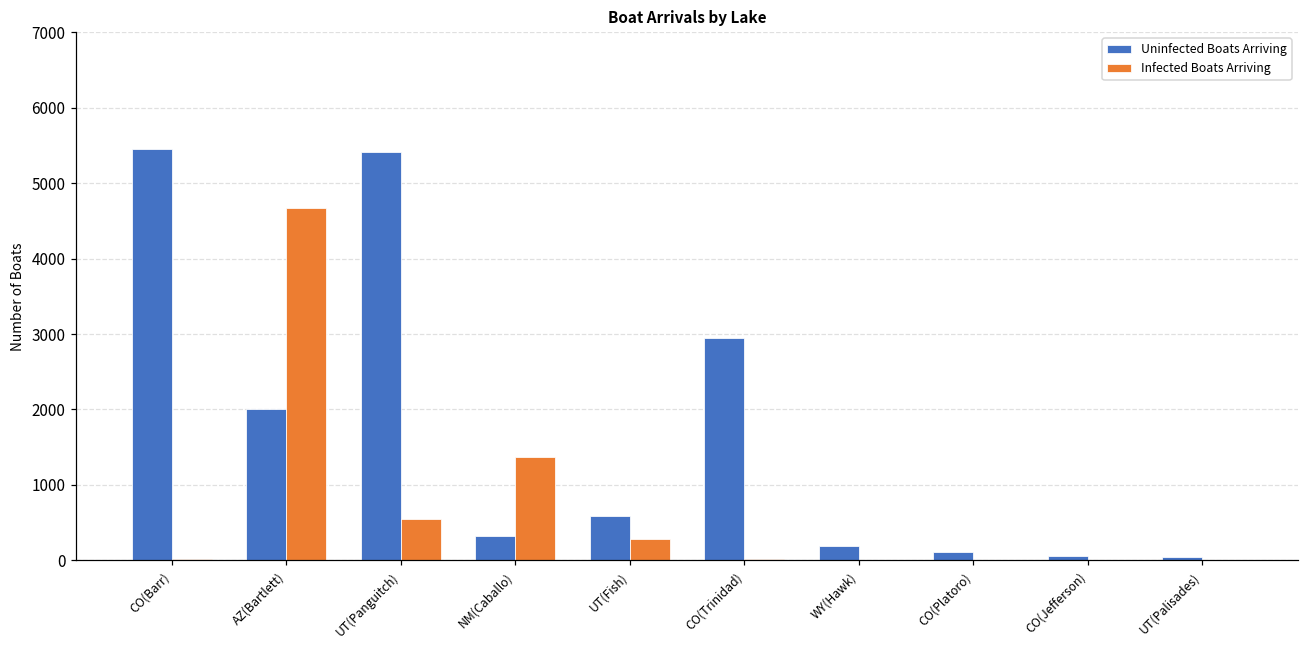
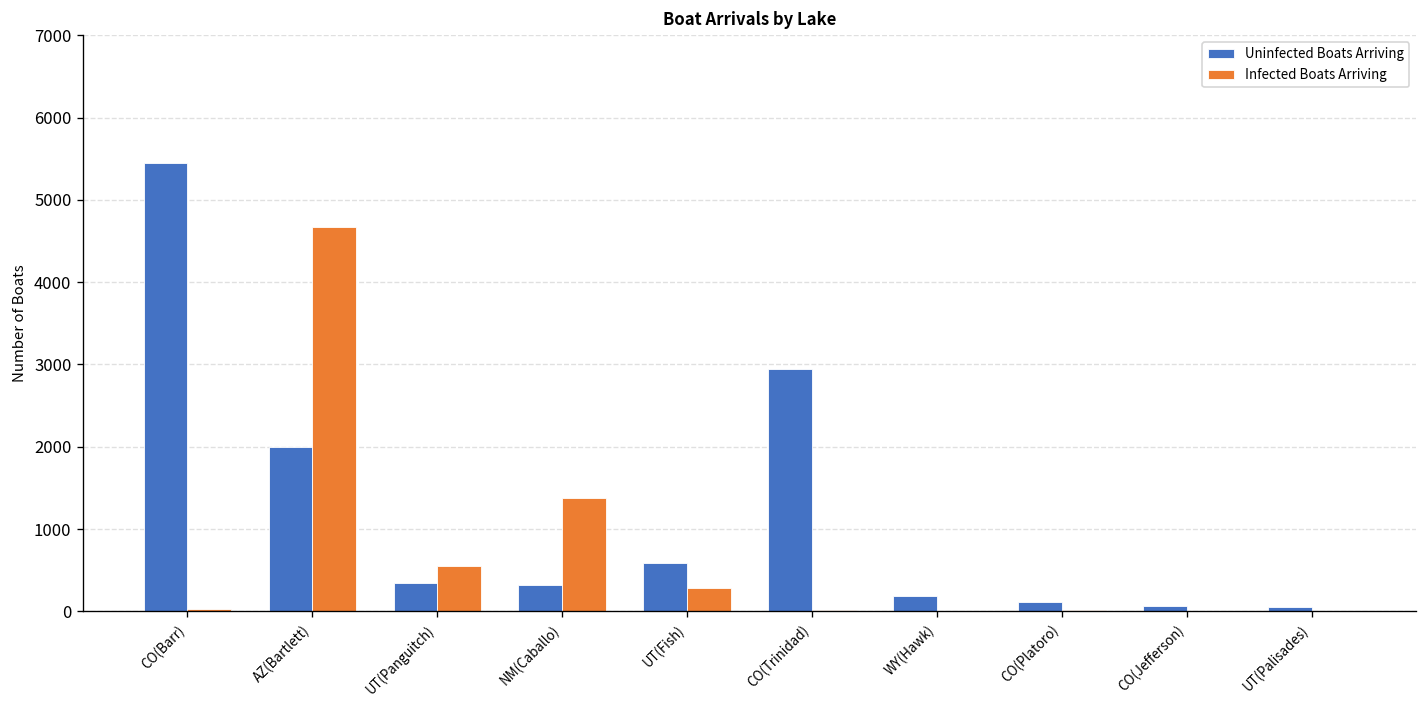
Uninfected Boats Arriving, UT(Panguitch): 5400 -> 300
